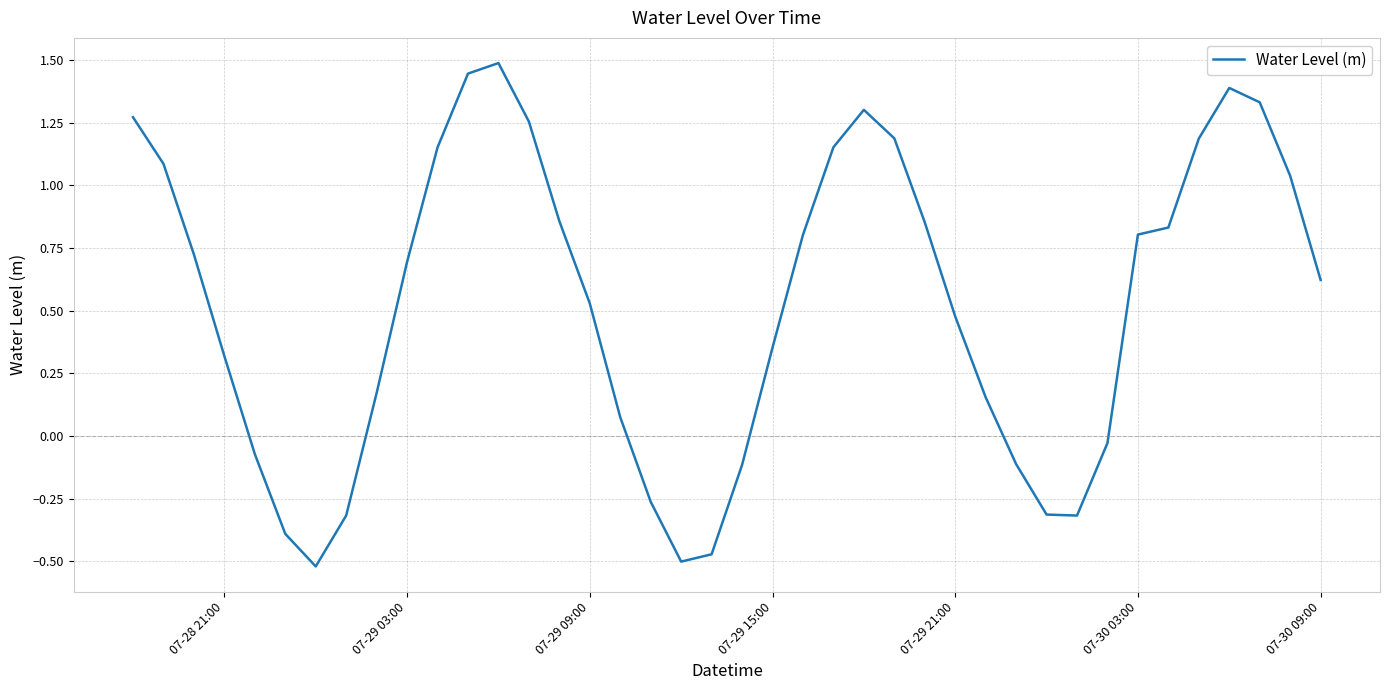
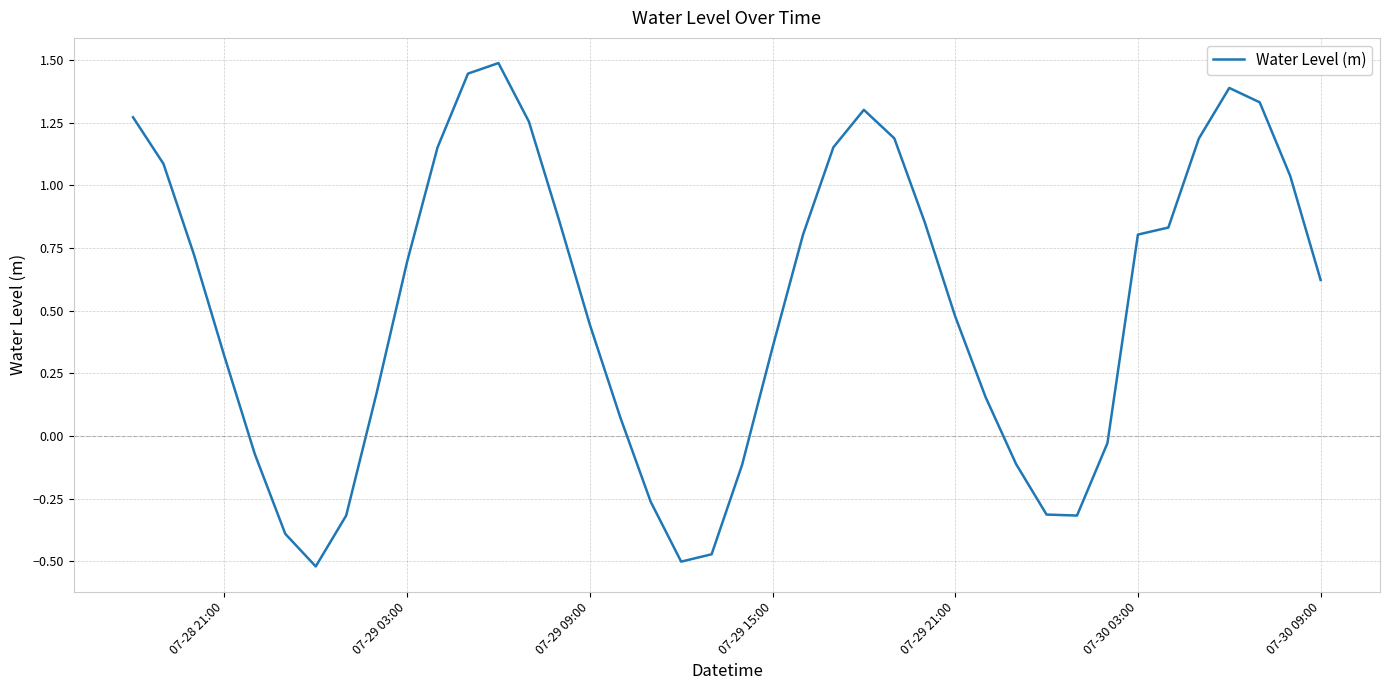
07-29 09:00: 0.53 -> 0.44
